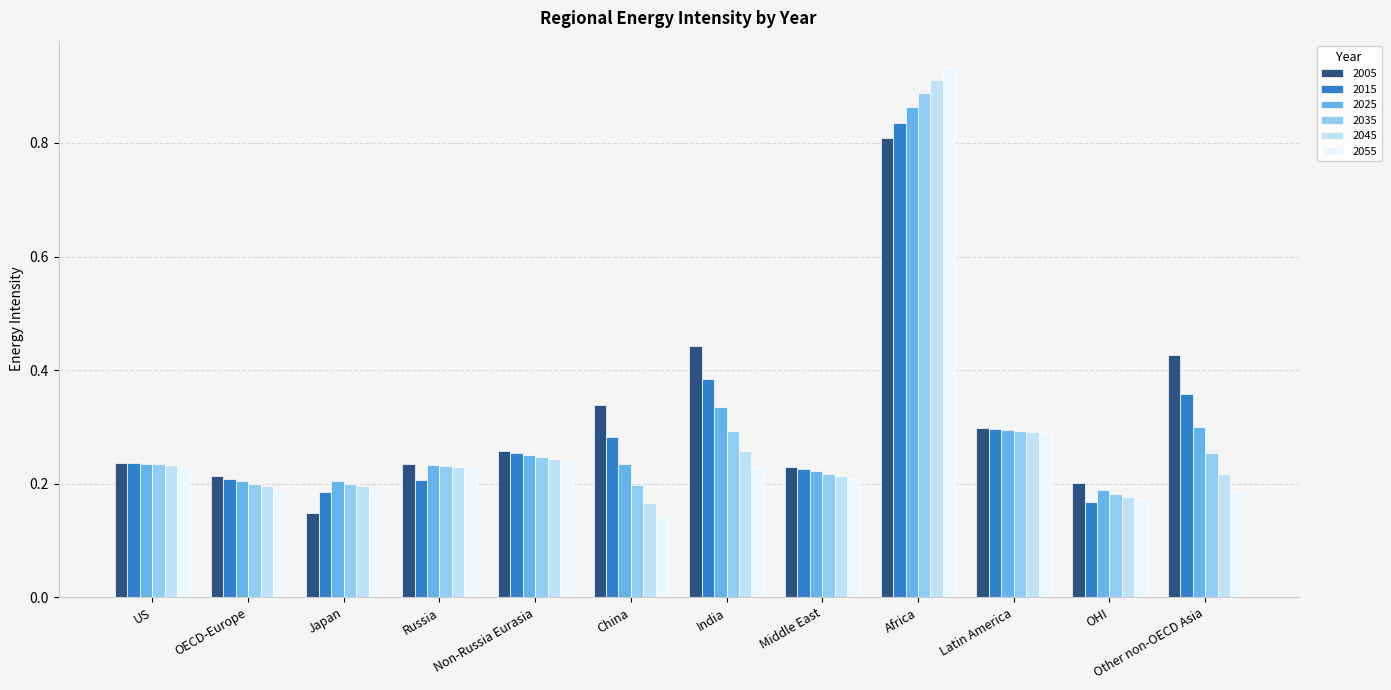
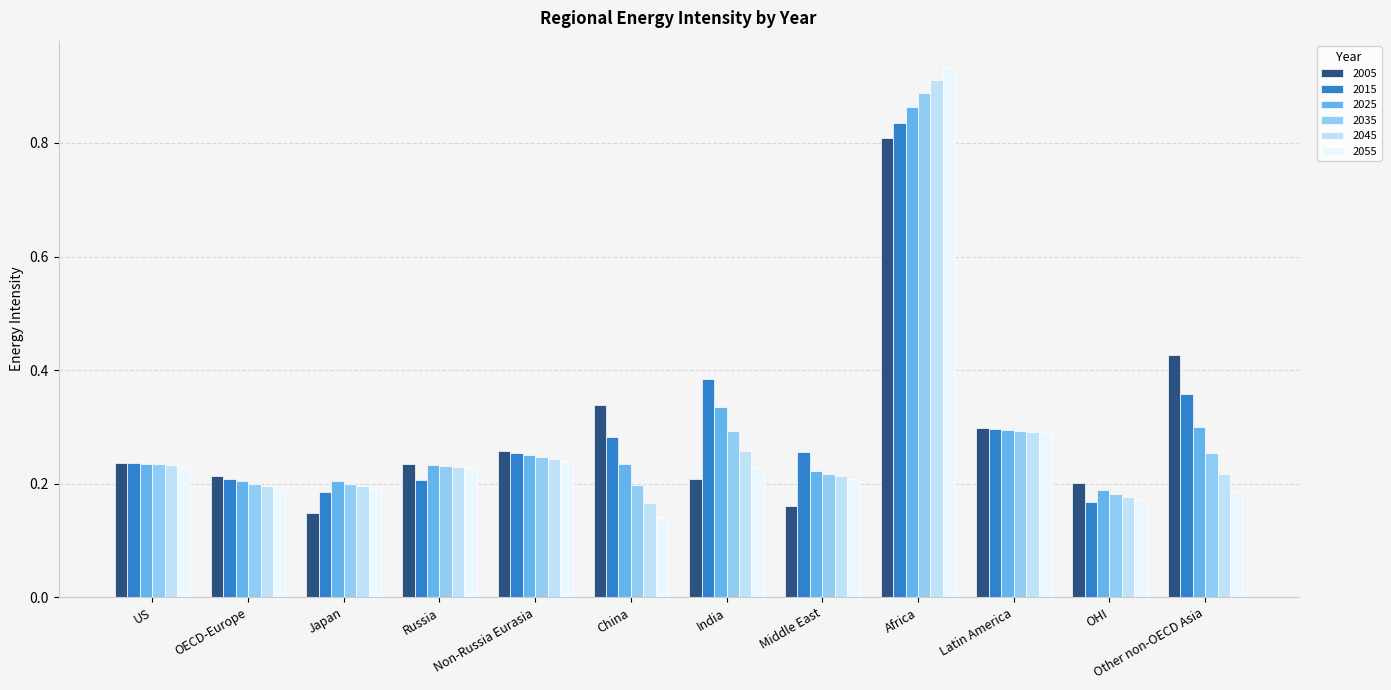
2005, India: 0.44 -> 0.21
2005, Middle East: 0.23 -> 0.16
2015, Middle East: 0.23 -> 0.26
